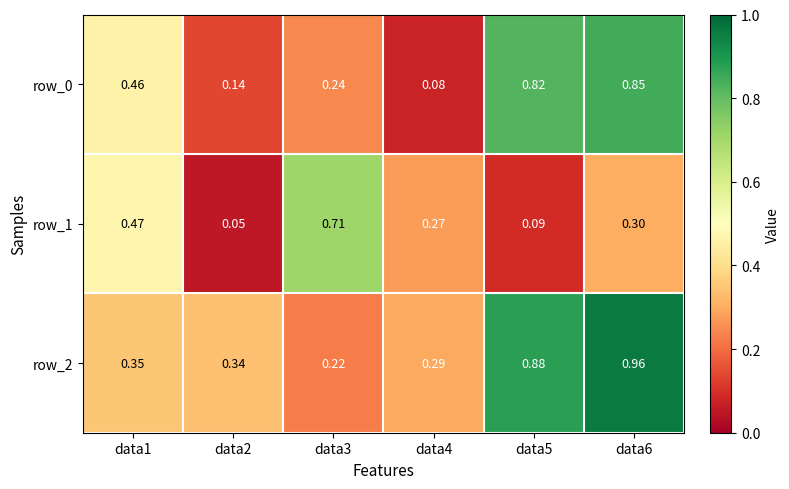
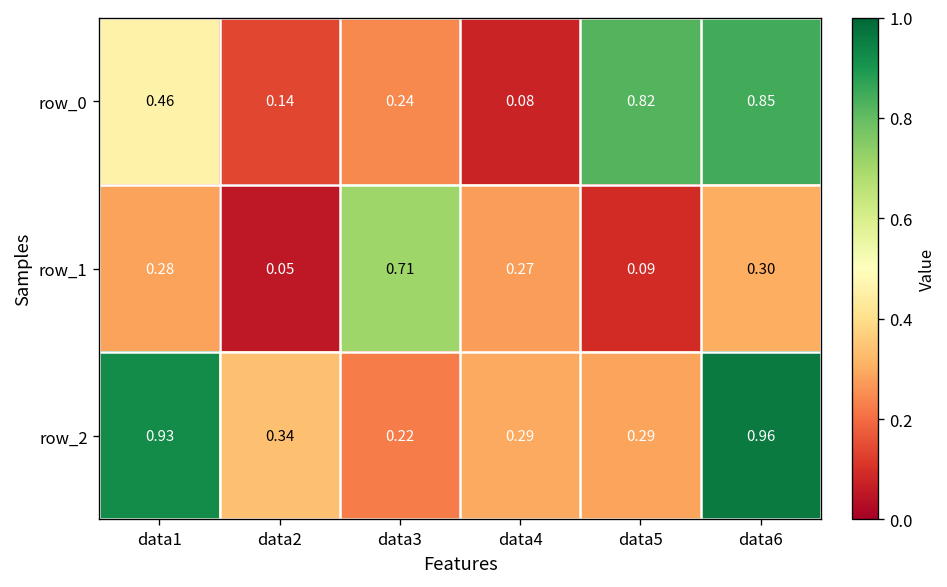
row_1, data1: 0.47 -> 0.28
row_2, data1: 0.35 -> 0.93
row_2, data5: 0.88 -> 0.29
